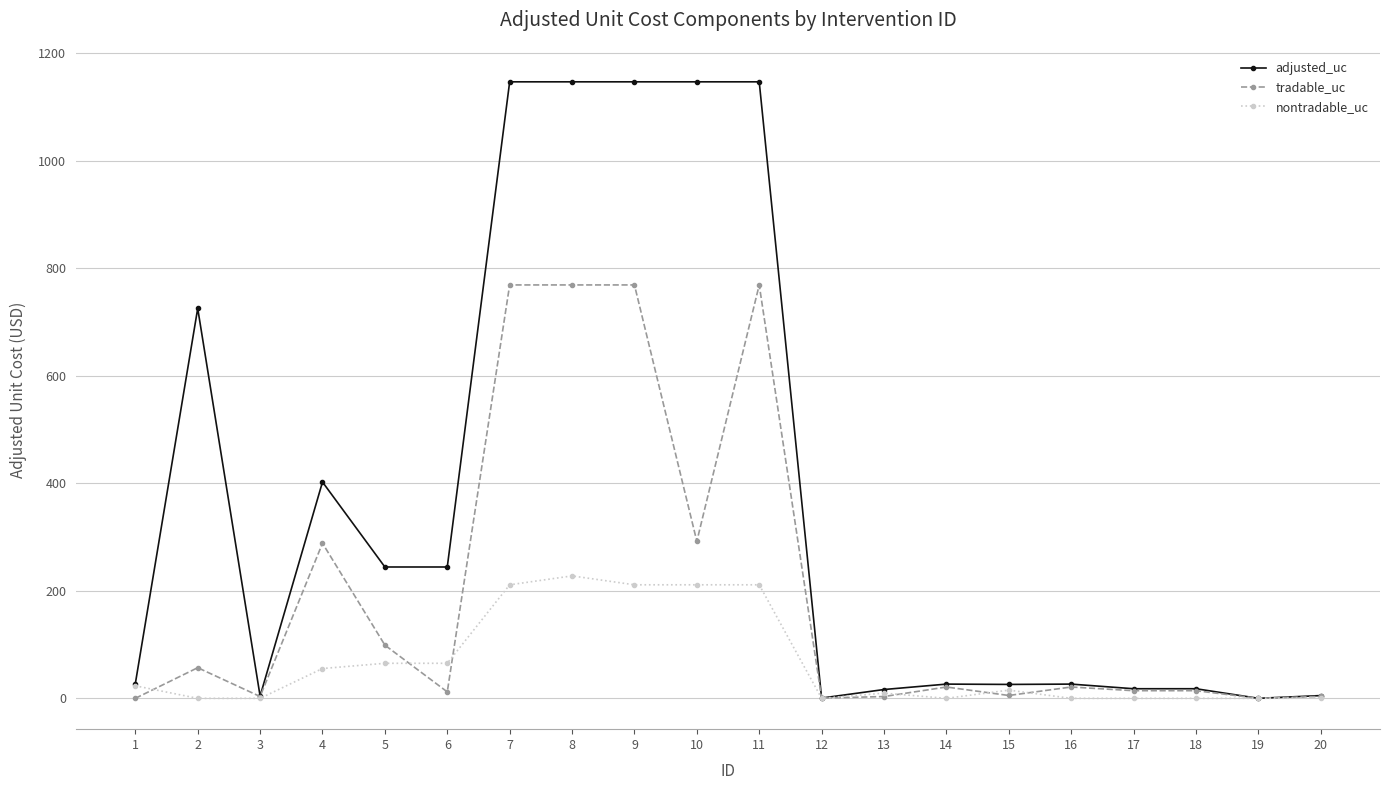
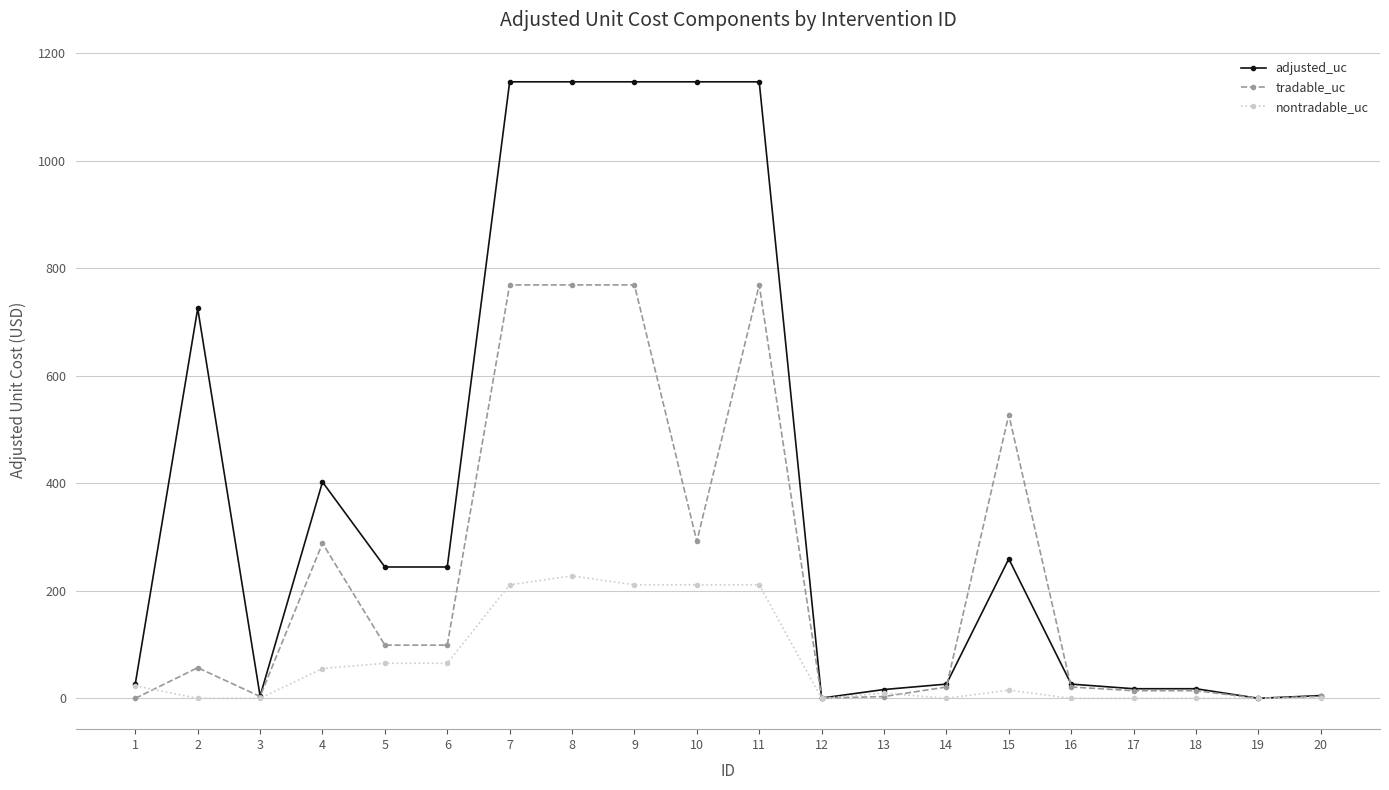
tradable_uc, 6: 10 -> 100
adjusted_uc, 15: 30 -> 260
tradable_uc, 15: 10 -> 530
